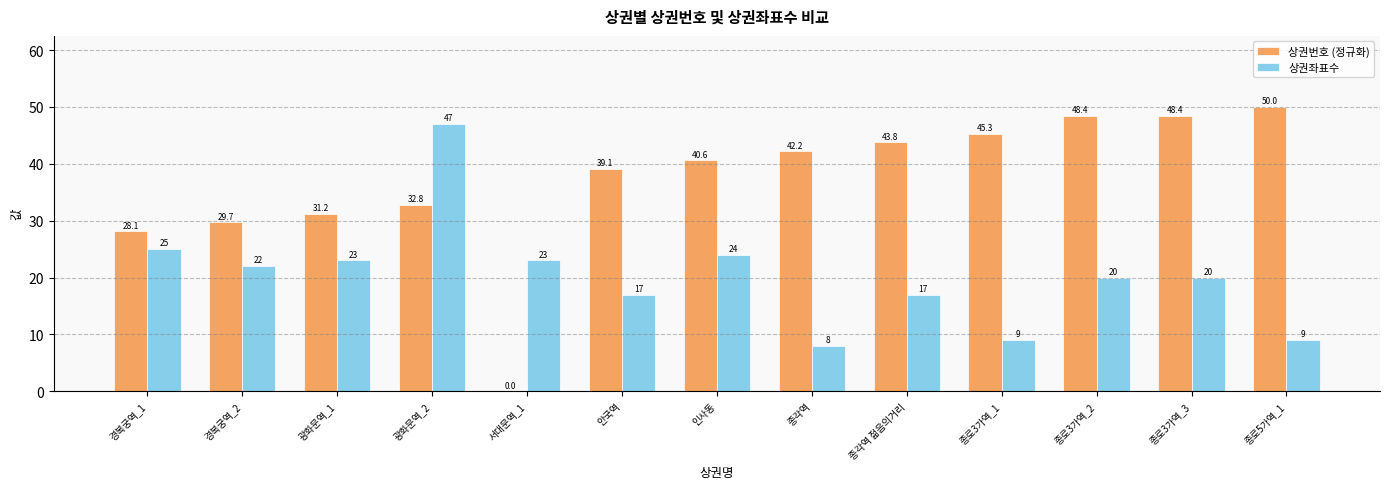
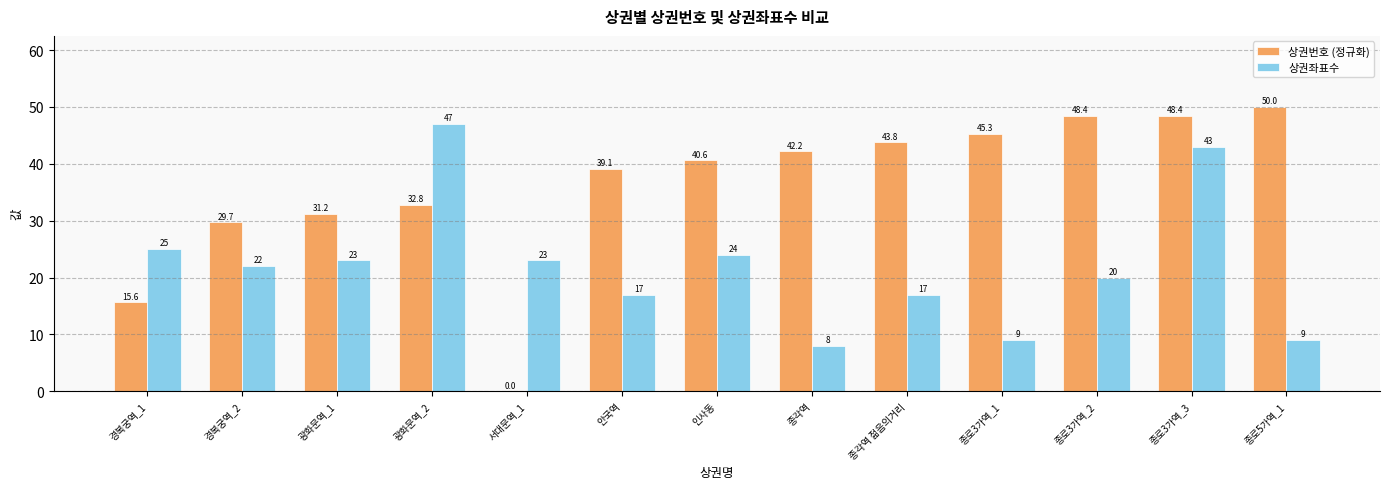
상권번호 (정규화), 경복궁역_1: 28.1 -> 15.6
상권좌표수, 종로3가역_3: 20 -> 43
